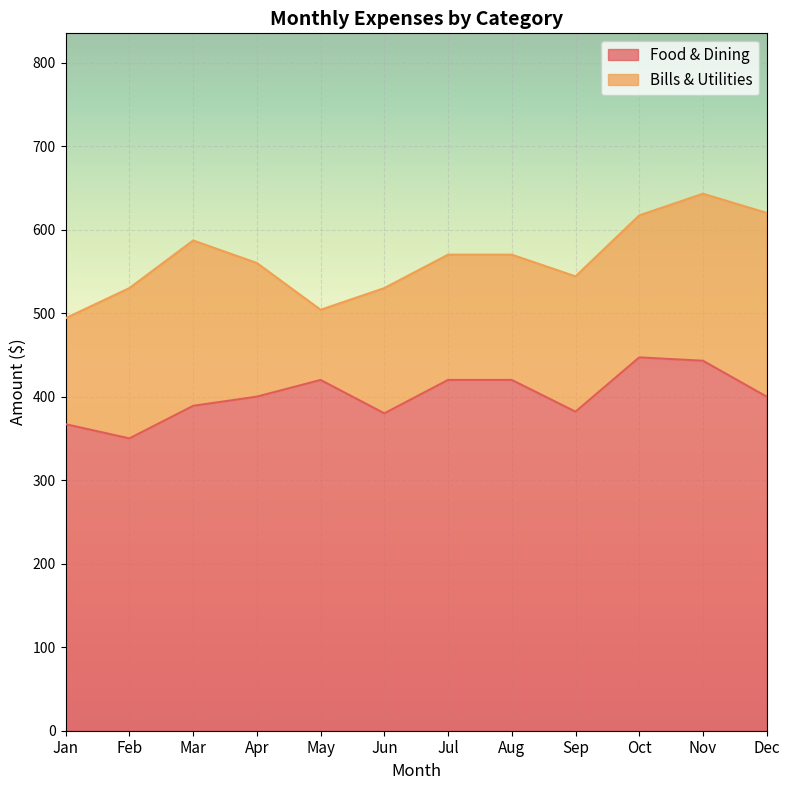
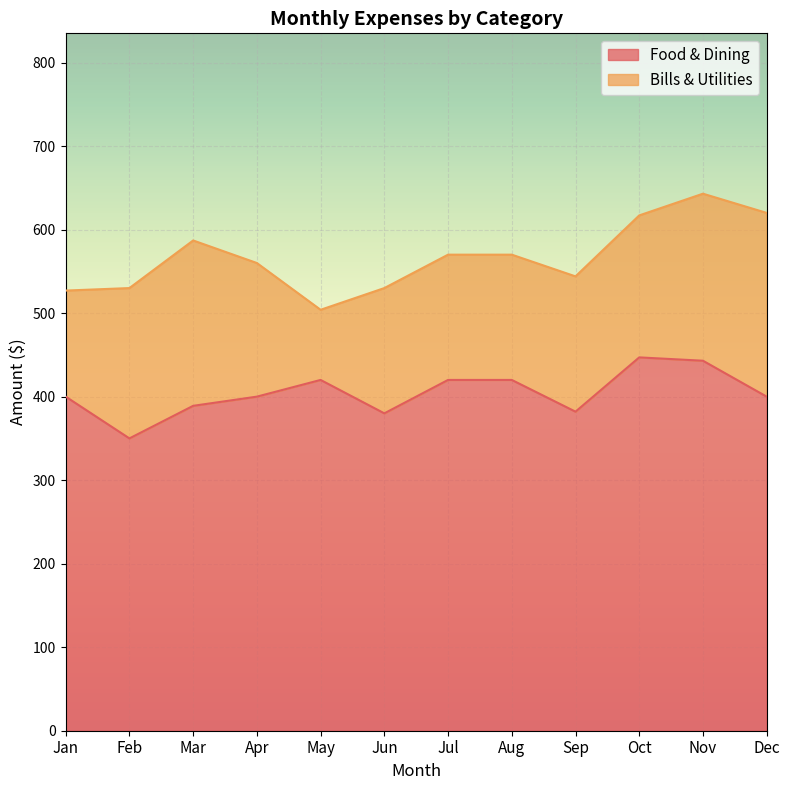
Food & Dining, Jan: 370 -> 400
